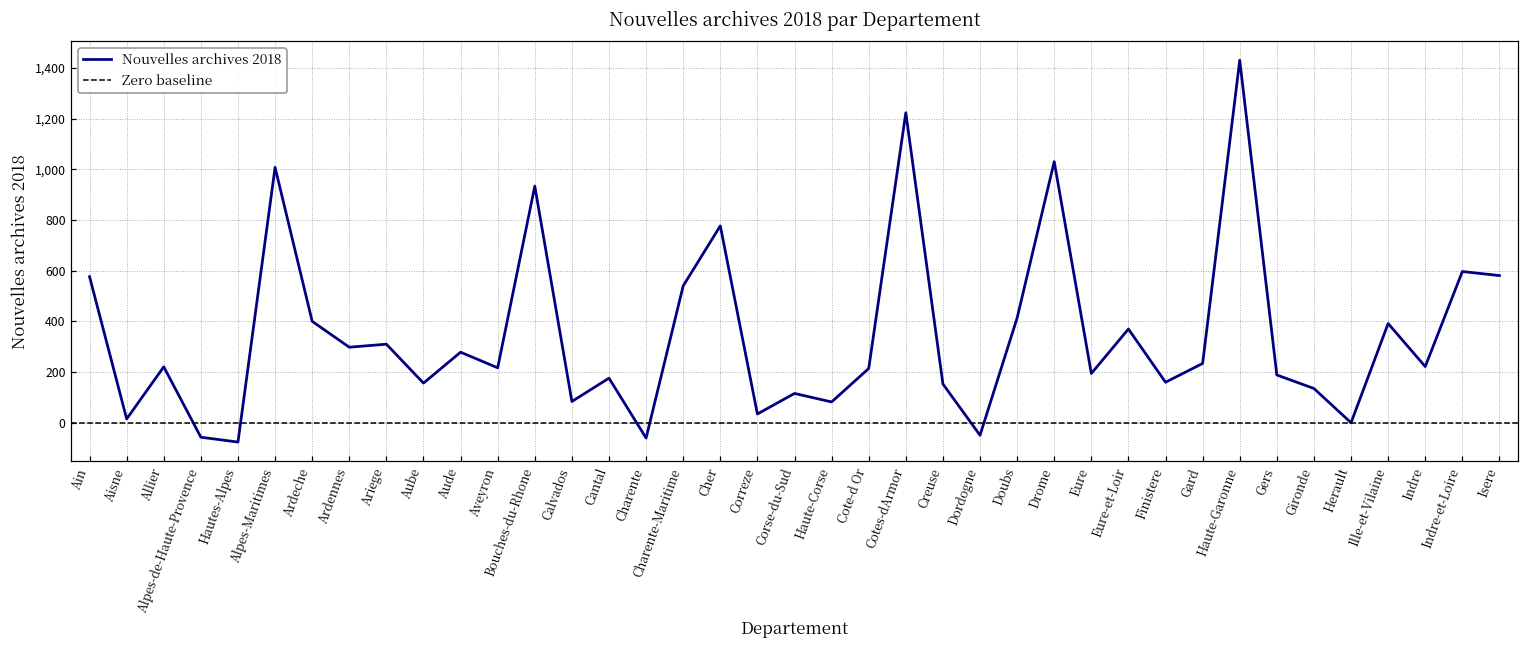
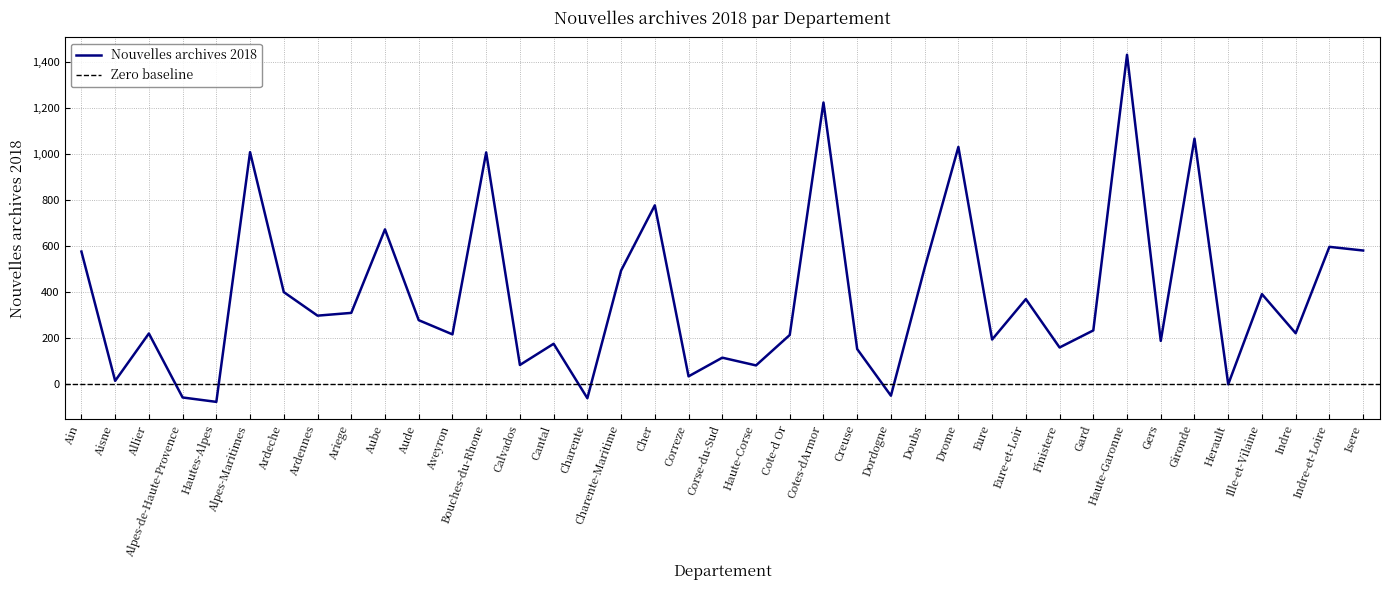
Aube: 160 -> 670
Bouches-du-Rhone: 930 -> 1,010
Charente-Maritime: 540 -> 490
Doubs: 410 -> 510
Gironde: 140 -> 1,070
